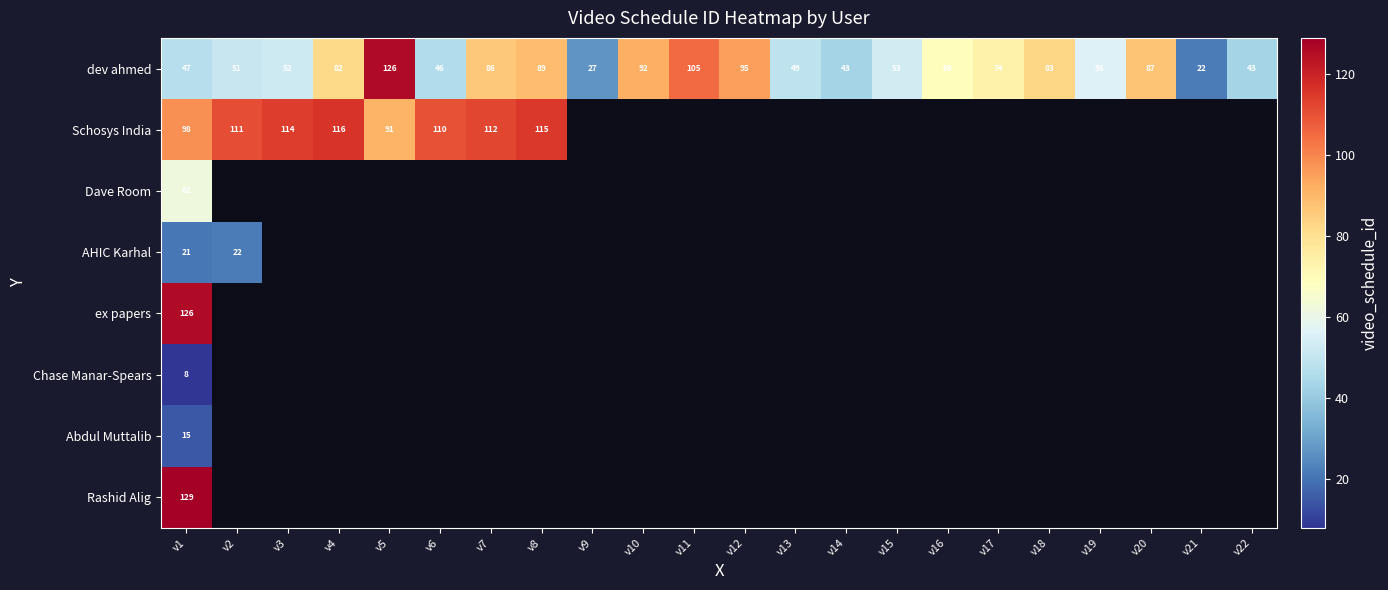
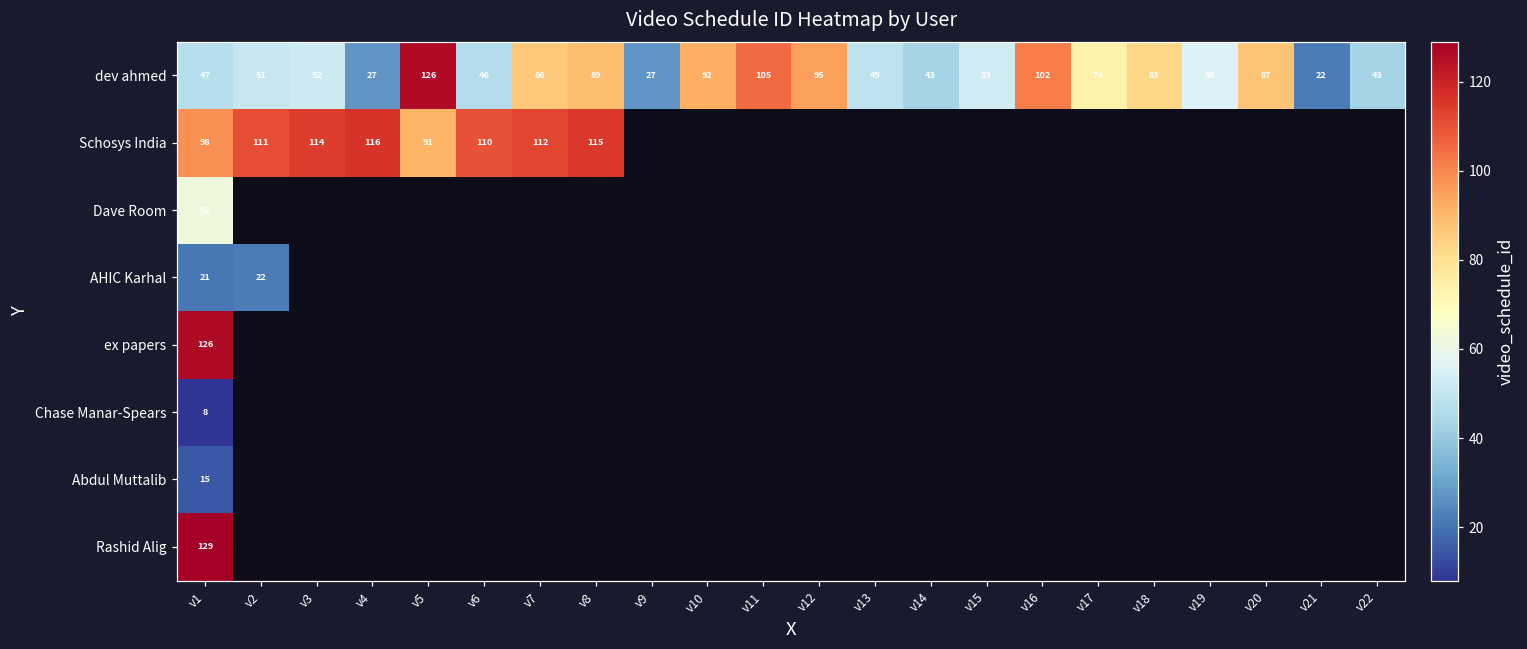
dev ahmed, v4: 82 -> 27
dev ahmed, v16: 69 -> 102
